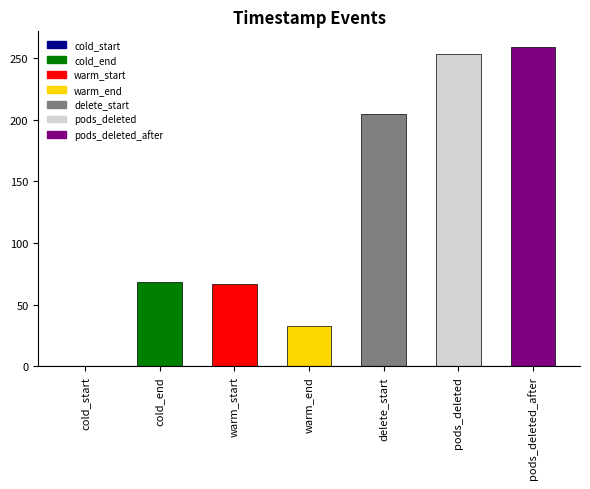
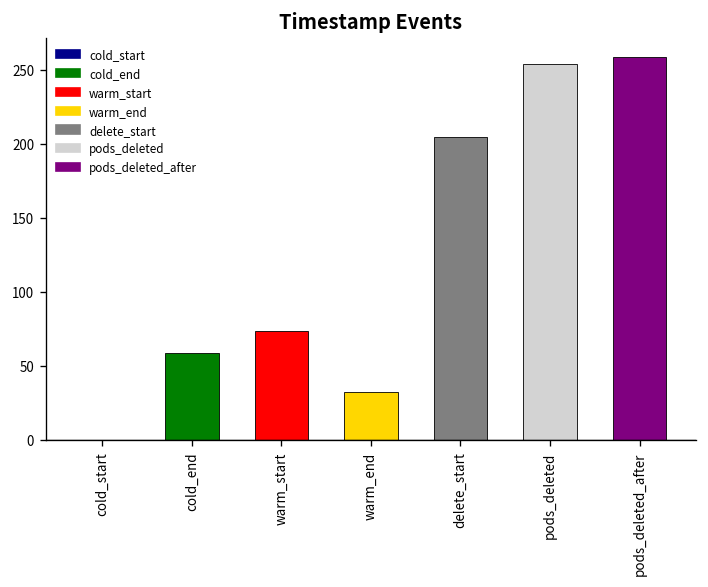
cold_end: 68 -> 59
warm_start: 67 -> 74
